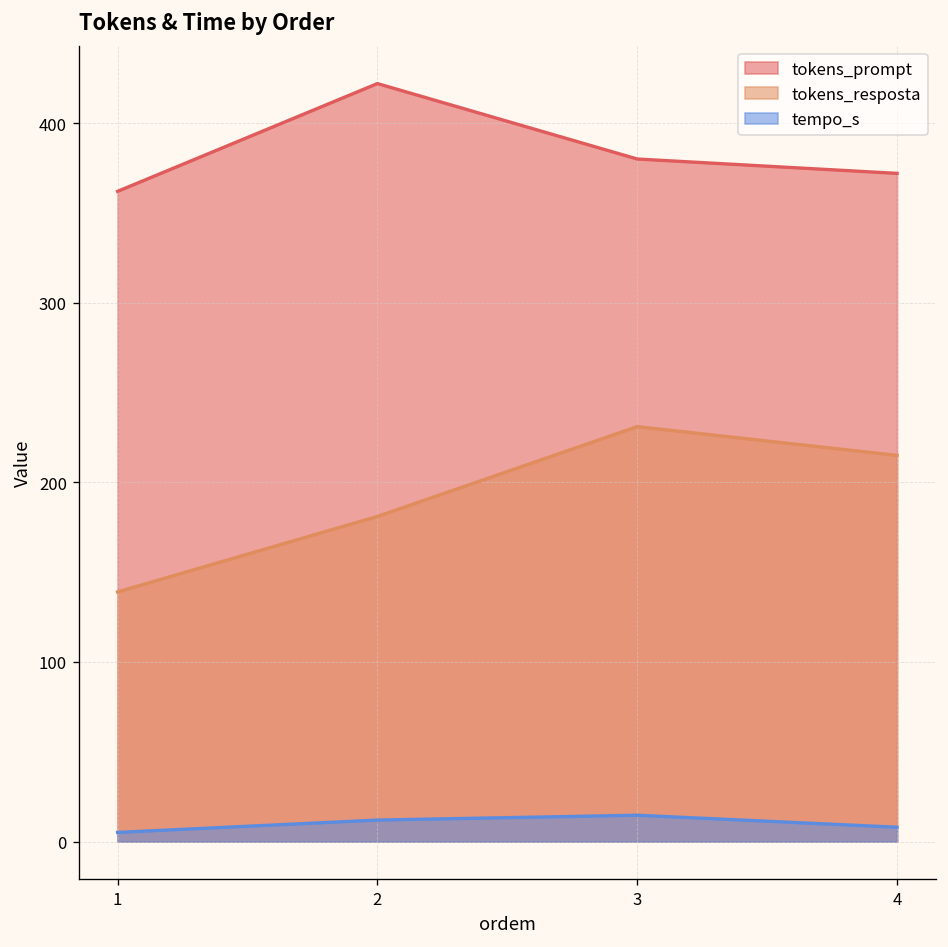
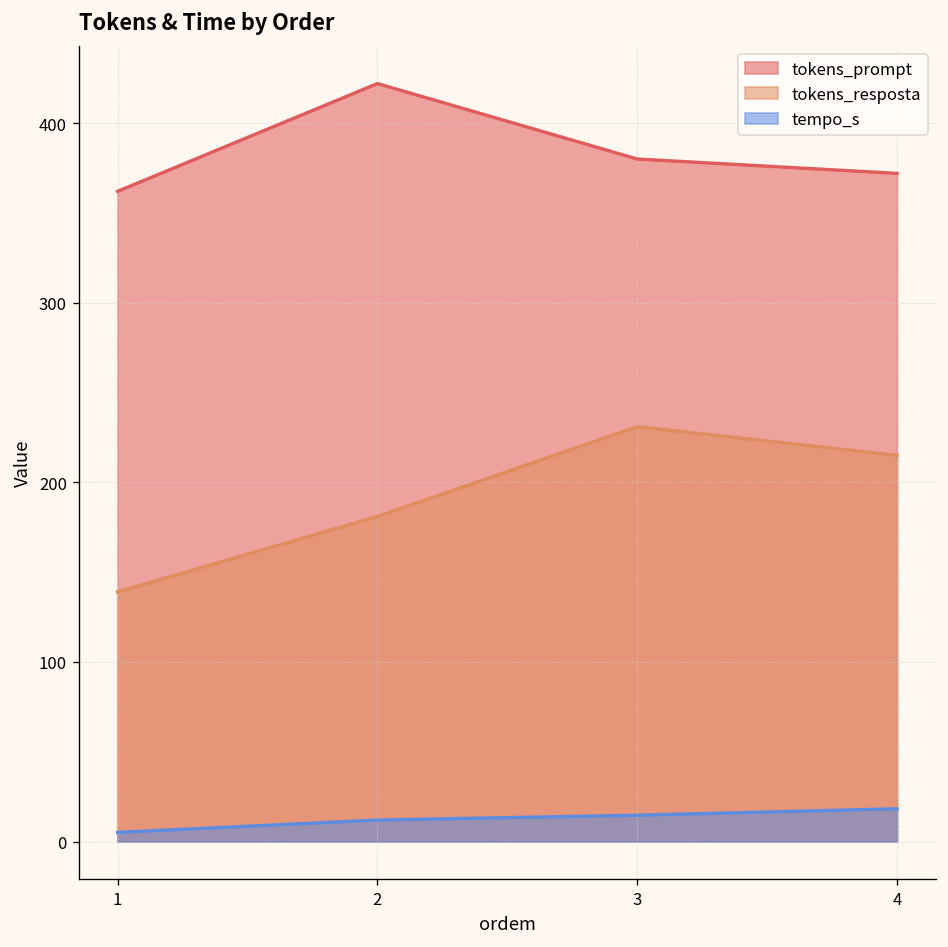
tempo_s, 4: 8 -> 18
